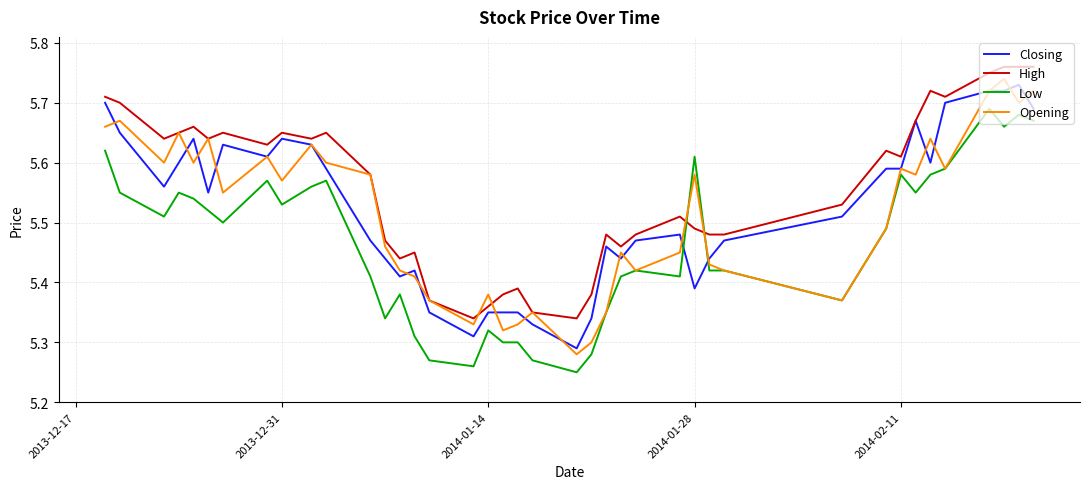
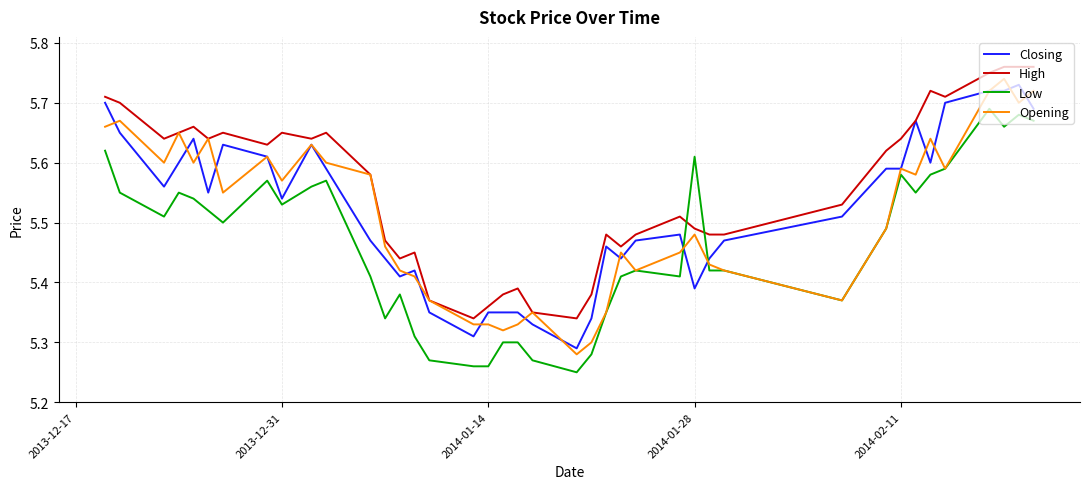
Closing, 2013-12-31: 5.64 -> 5.54
Low, 2014-01-14: 5.32 -> 5.26
Opening, 2014-01-14: 5.38 -> 5.33
Opening, 2014-01-28: 5.58 -> 5.48
High, 2014-02-11: 5.61 -> 5.64
